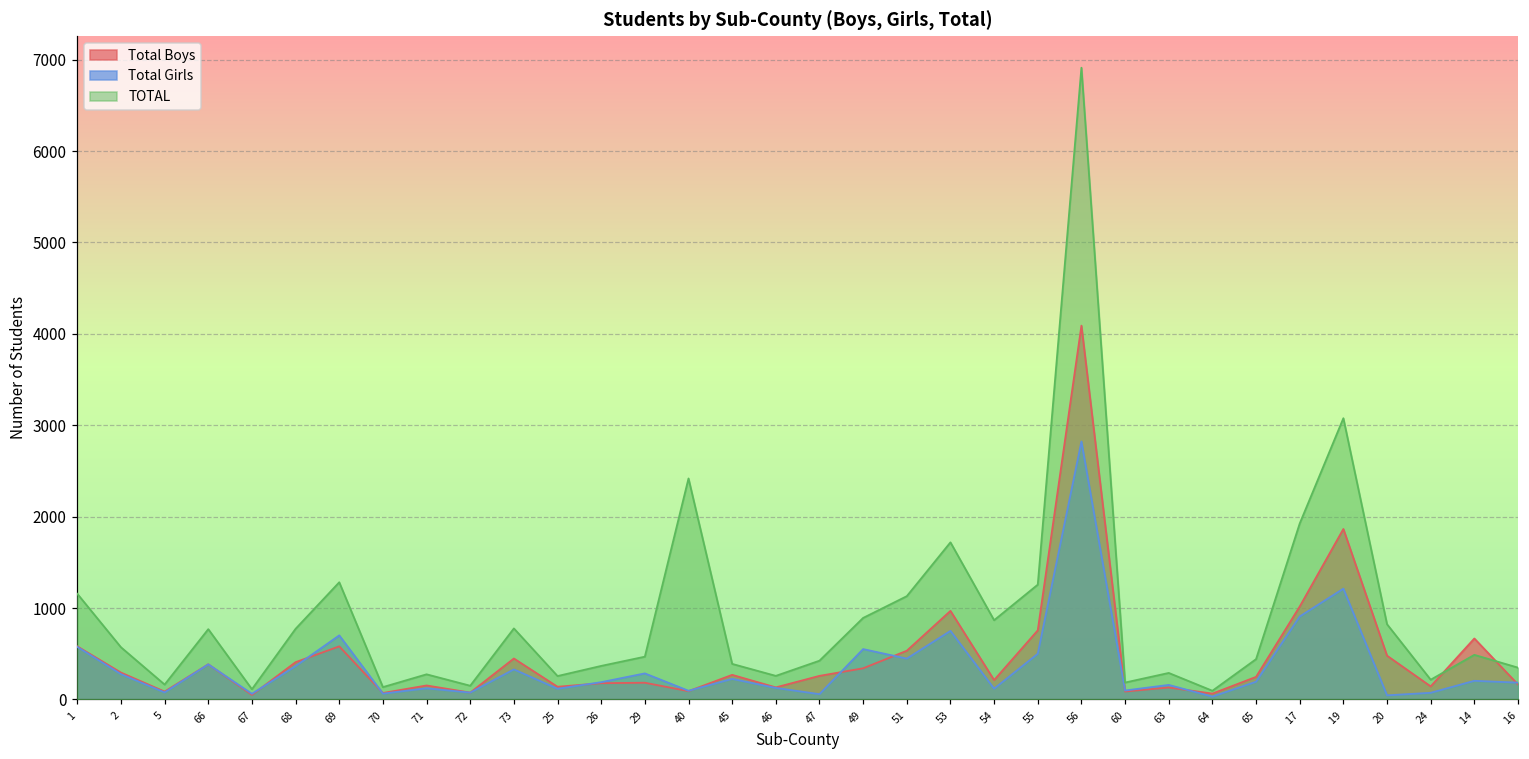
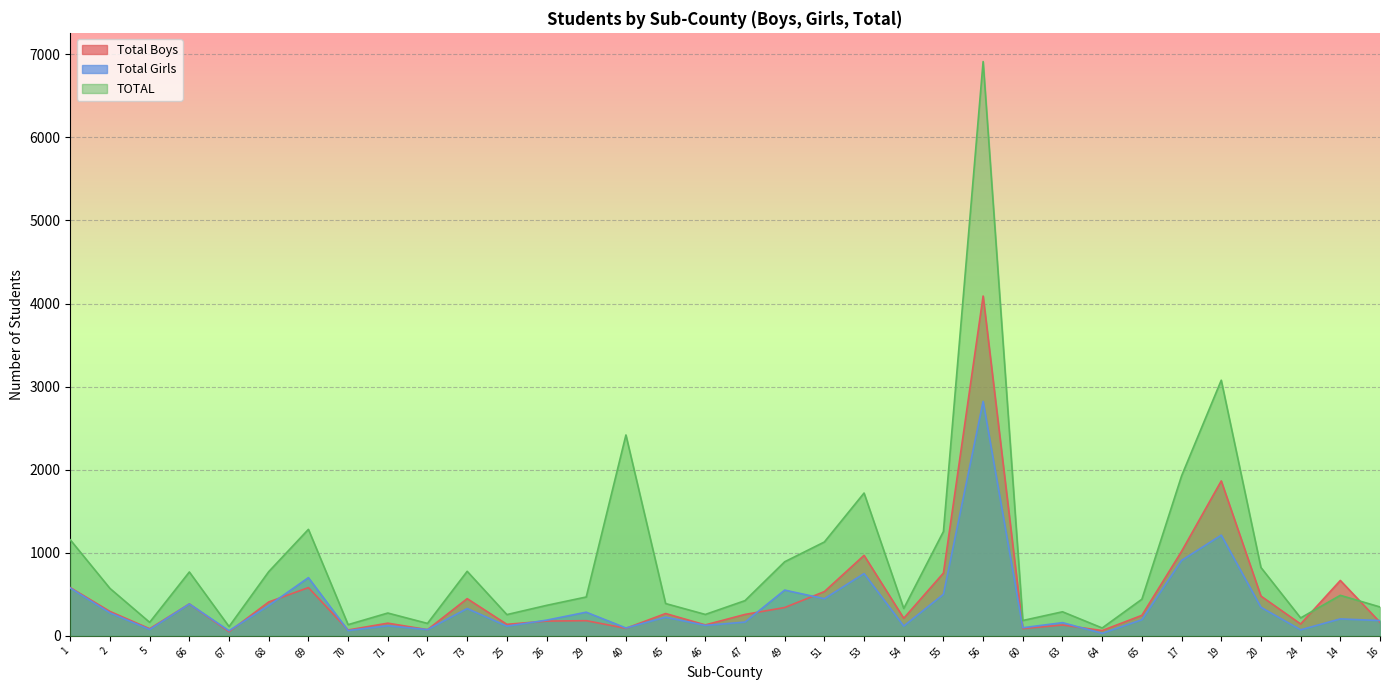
Total Girls, 47: 100 -> 200
TOTAL, 54: 900 -> 300
Total Girls, 20: 0 -> 300
